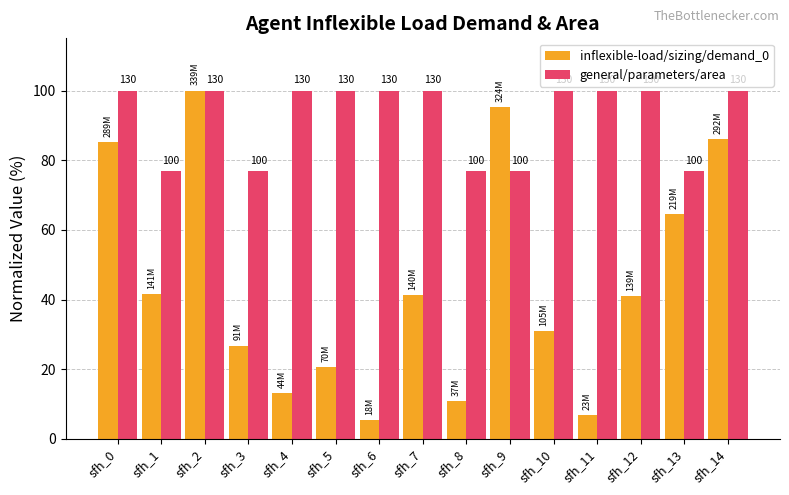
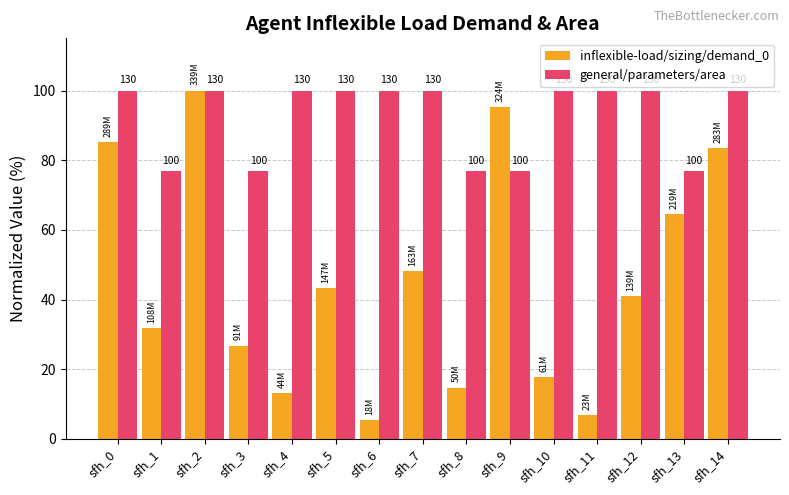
inflexible-load/sizing/demand_0, sfh_1: 141M -> 108M
inflexible-load/sizing/demand_0, sfh_5: 70M -> 147M
inflexible-load/sizing/demand_0, sfh_7: 140M -> 163M
inflexible-load/sizing/demand_0, sfh_8: 37M -> 50M
inflexible-load/sizing/demand_0, sfh_10: 105M -> 61M
inflexible-load/sizing/demand_0, sfh_14: 292M -> 283M
